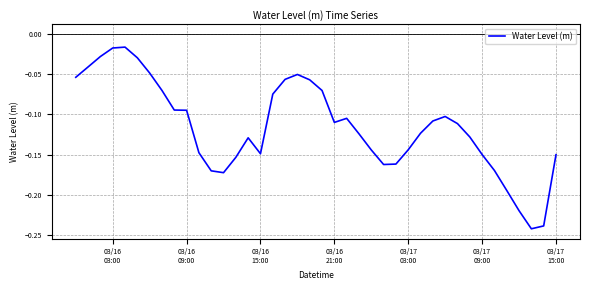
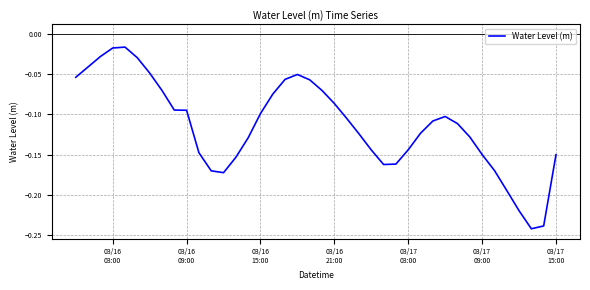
03/16 15:00: -0.15 -> -0.10
03/16 21:00: -0.11 -> -0.09
